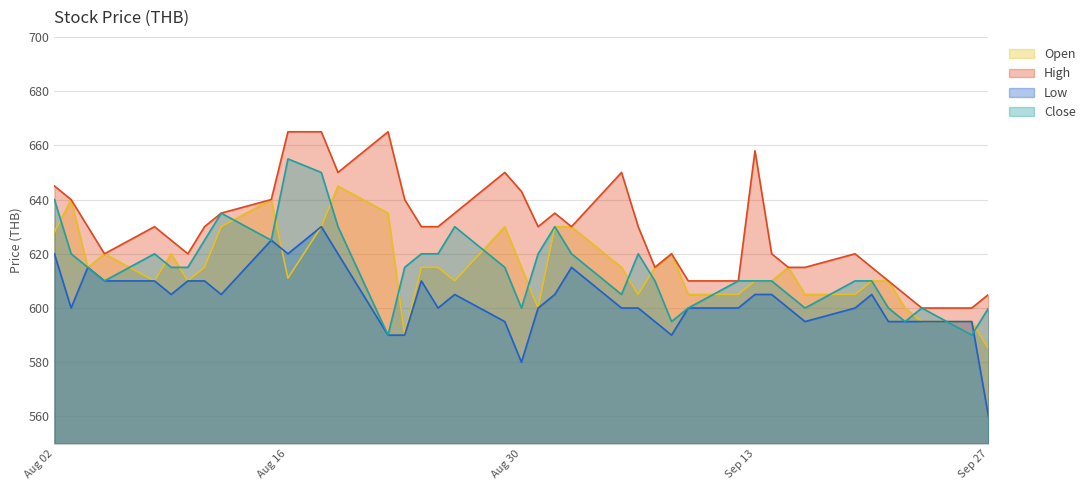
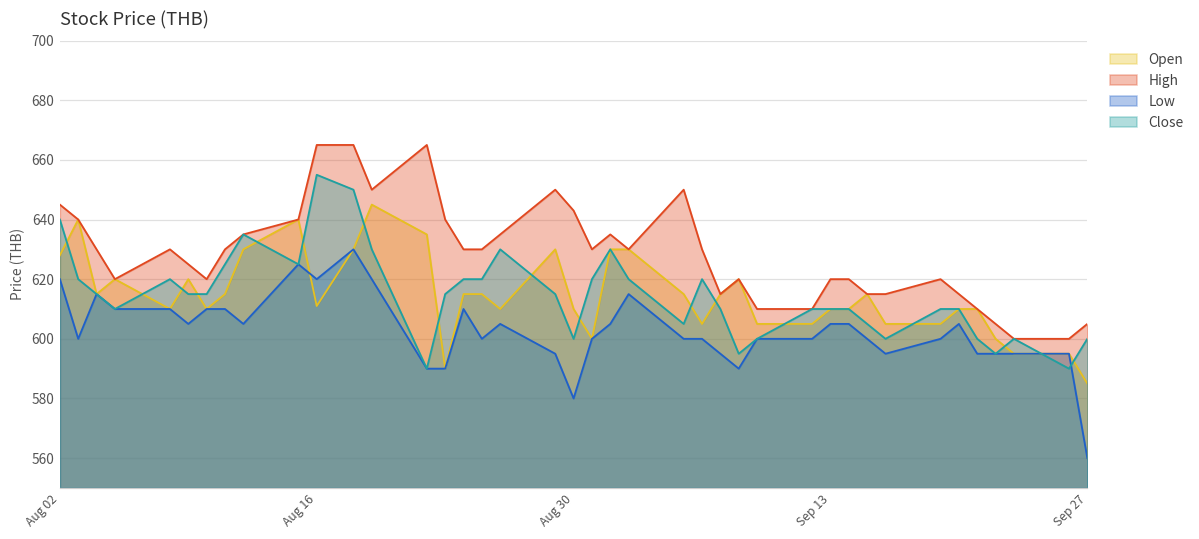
Open, Aug 30: 615 -> 610
High, Sep 13: 658 -> 620
